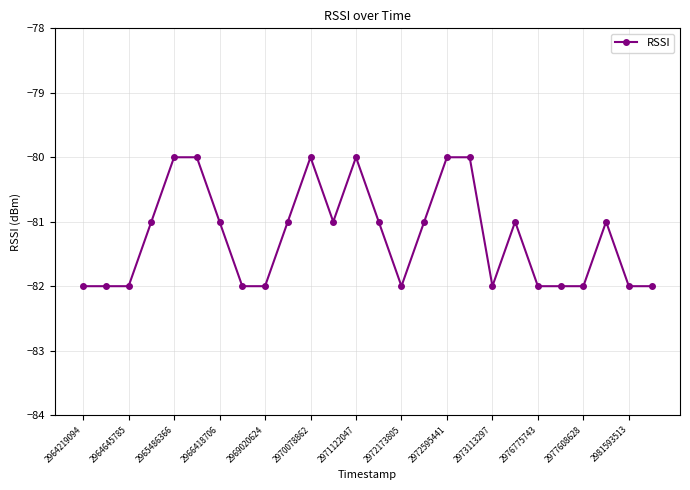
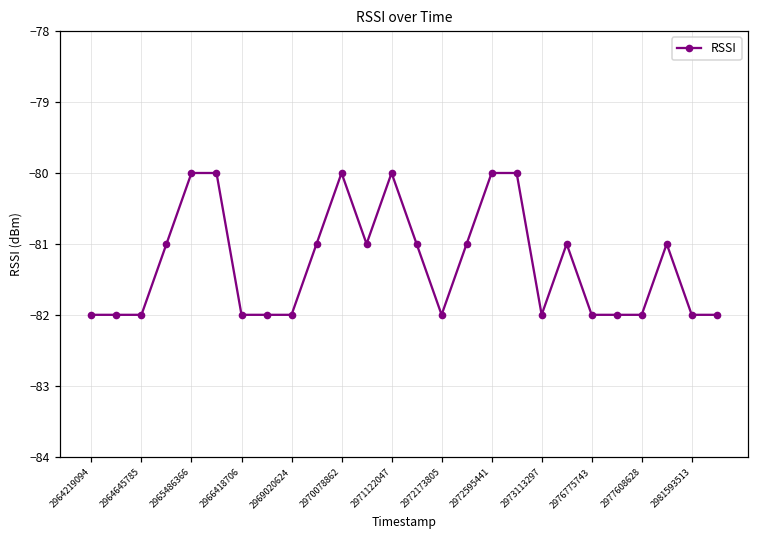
2966418706: -81 -> -82
